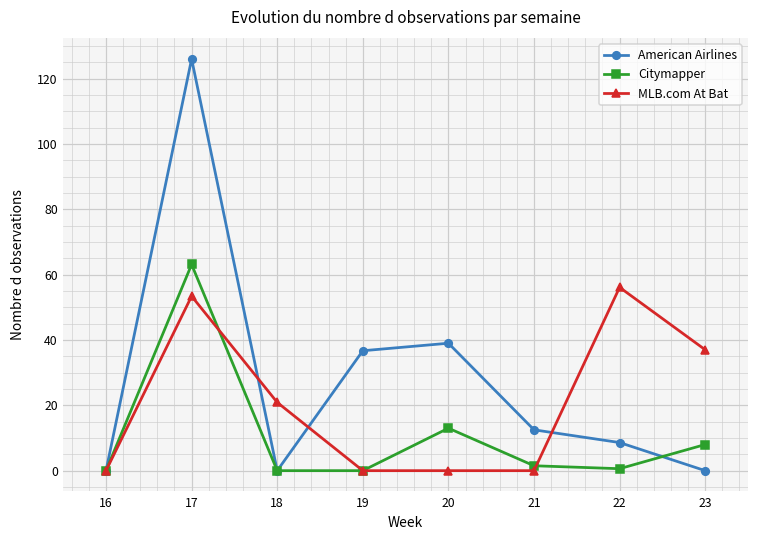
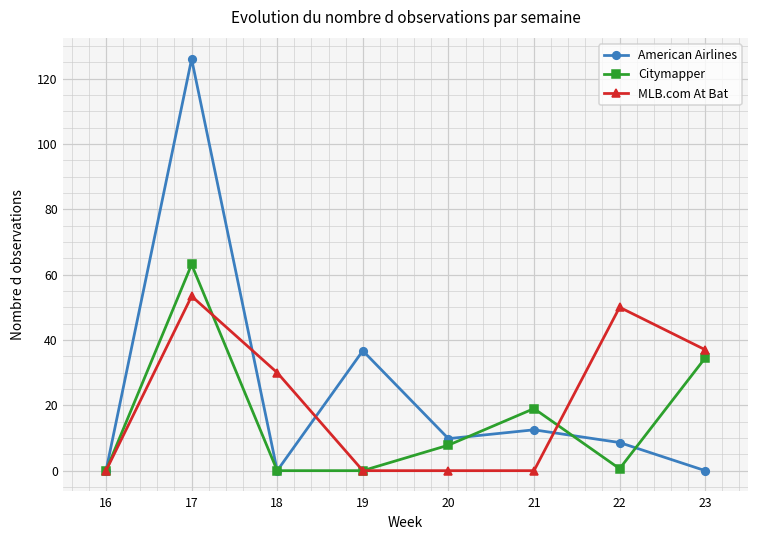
MLB.com At Bat, 18: 21 -> 30
American Airlines, 20: 39 -> 10
Citymapper, 20: 13 -> 8
Citymapper, 21: 2 -> 19
MLB.com At Bat, 22: 56 -> 50
Citymapper, 23: 8 -> 35
